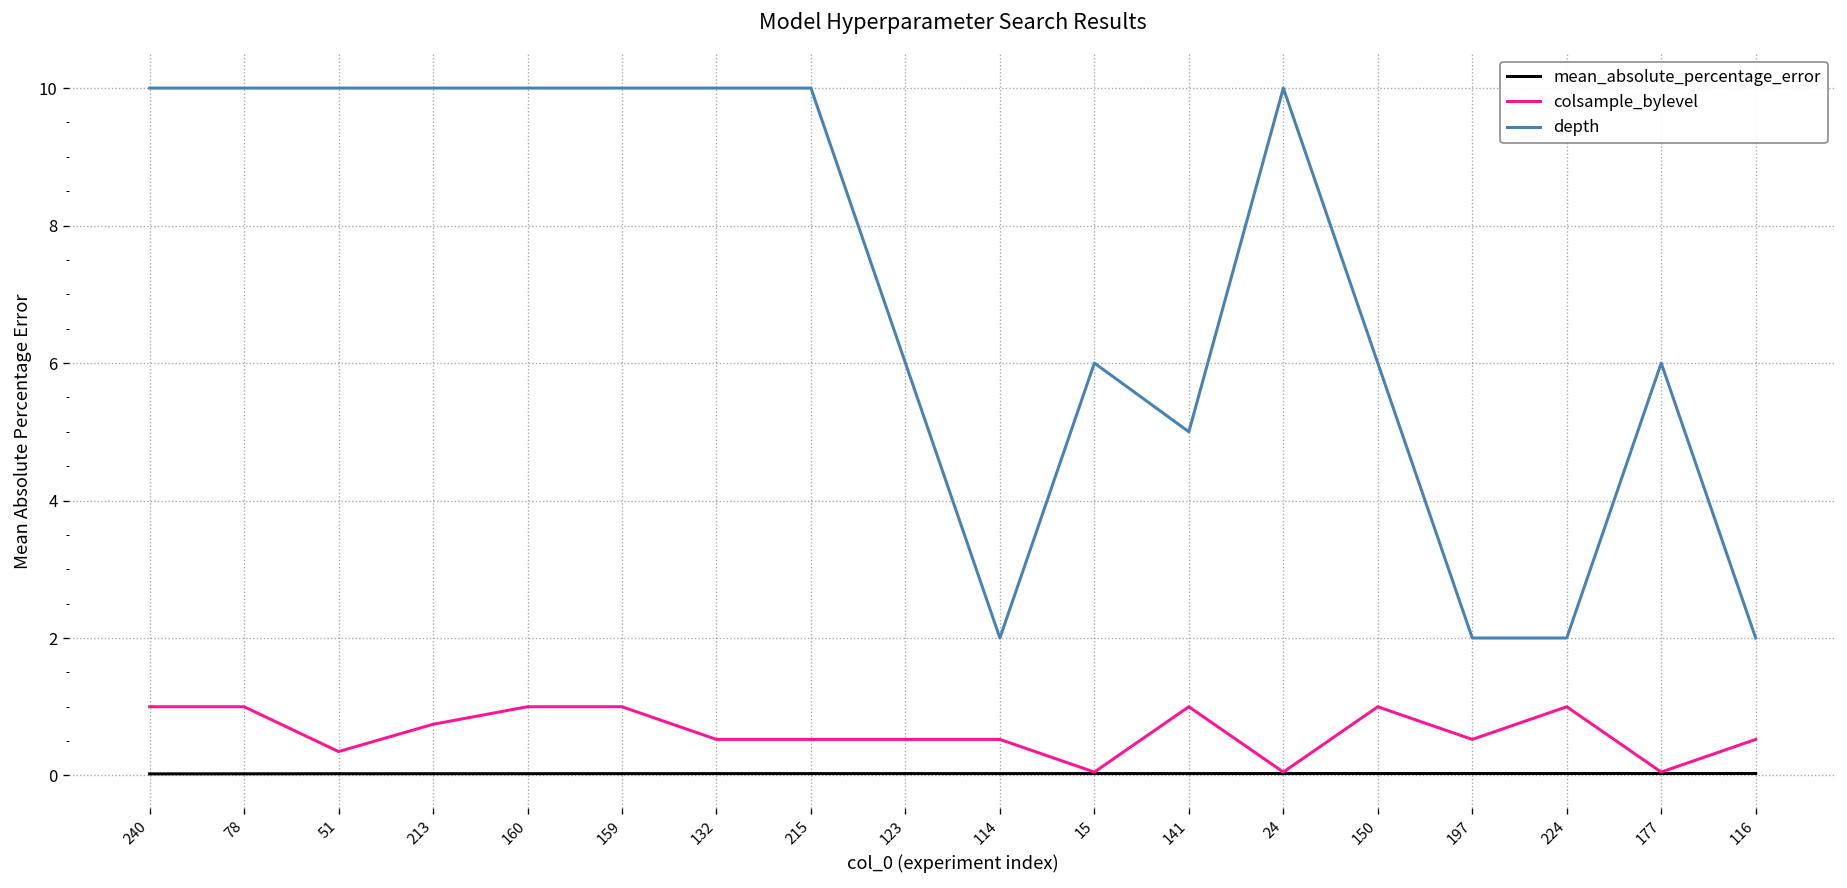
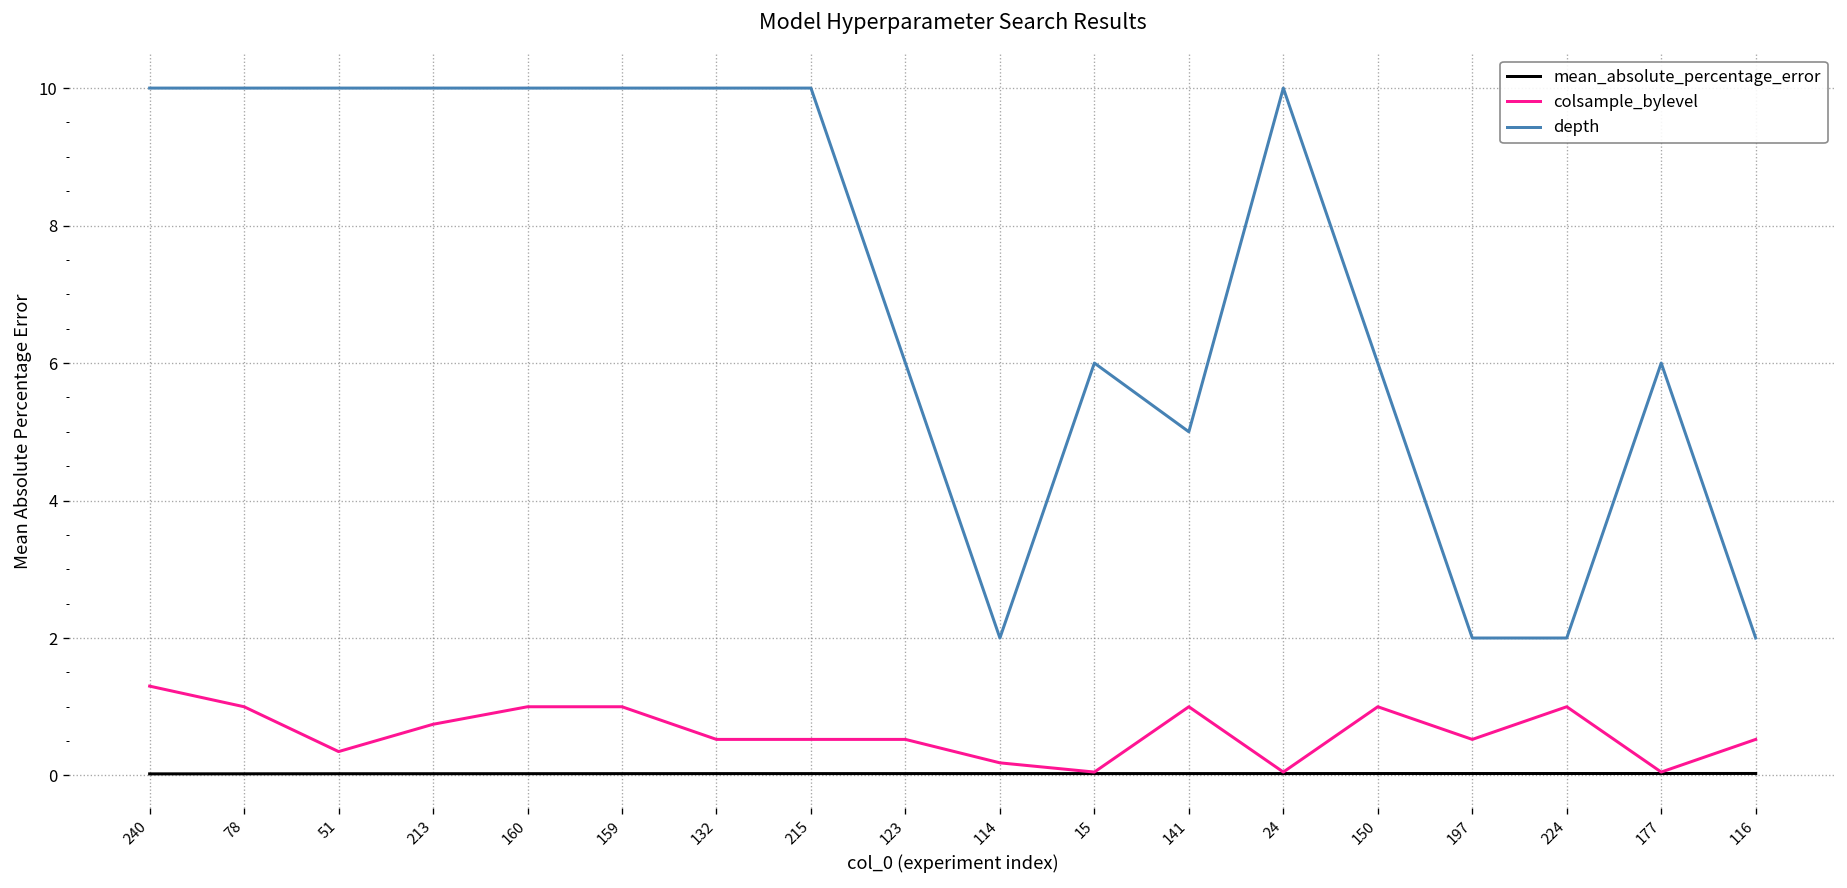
colsample_bylevel, 240: 1.0 -> 1.3
colsample_bylevel, 114: 0.5 -> 0.2
